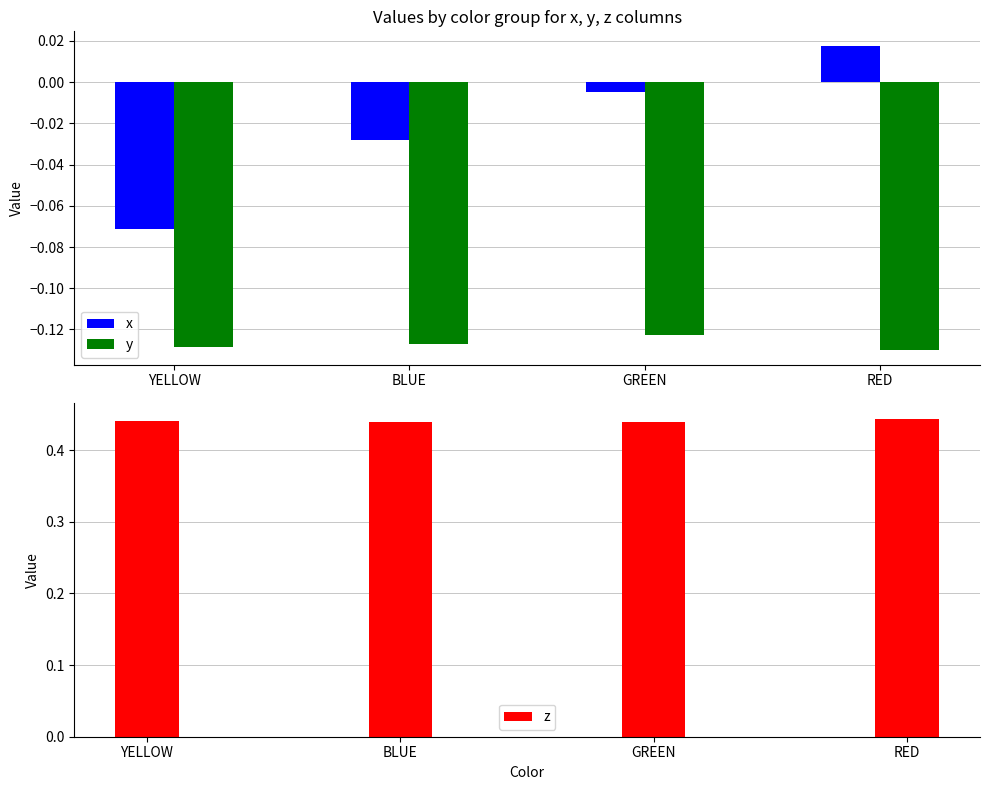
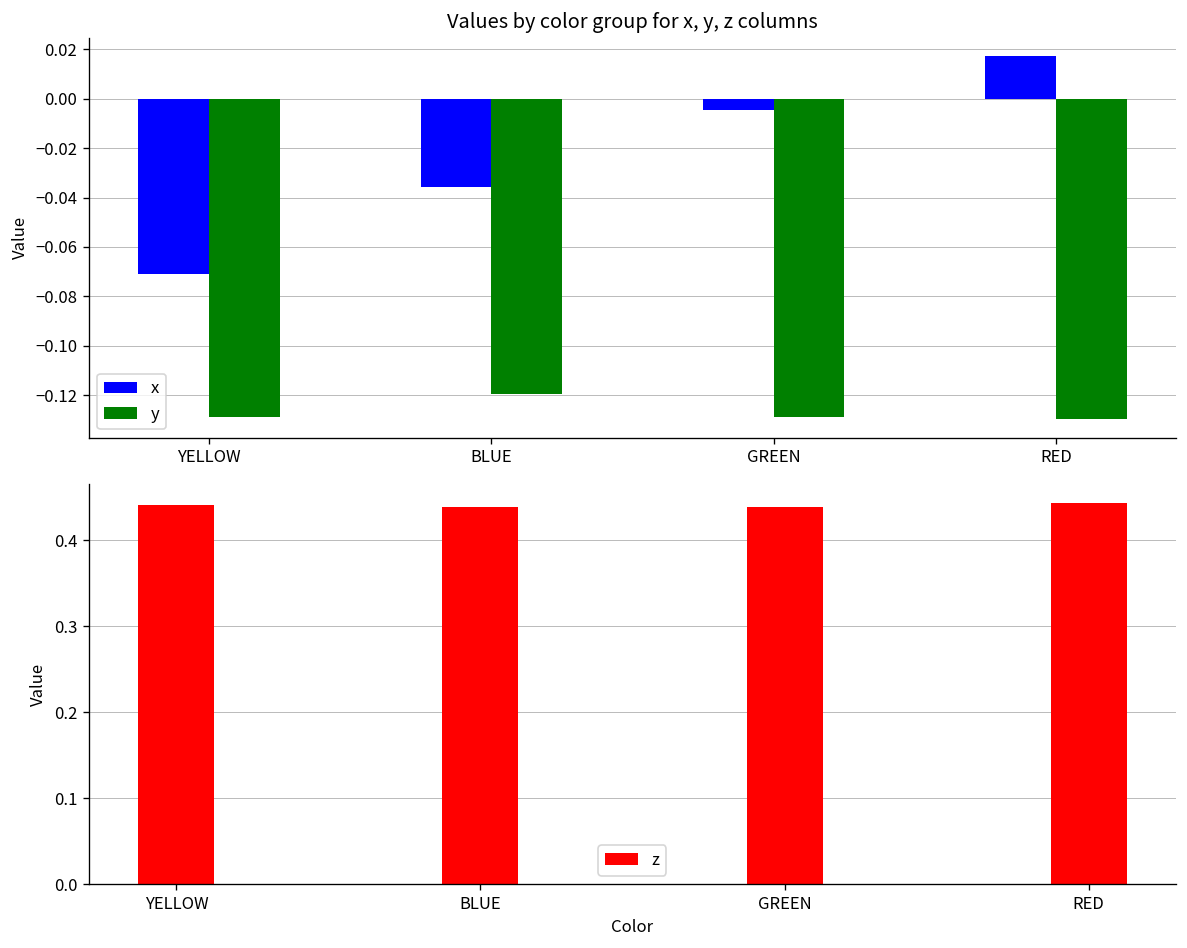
Values by color group for x, y, z columns, x, BLUE: -0.028 -> -0.036
Values by color group for x, y, z columns, y, BLUE: -0.127 -> -0.119
Values by color group for x, y, z columns, y, GREEN: -0.123 -> -0.129
